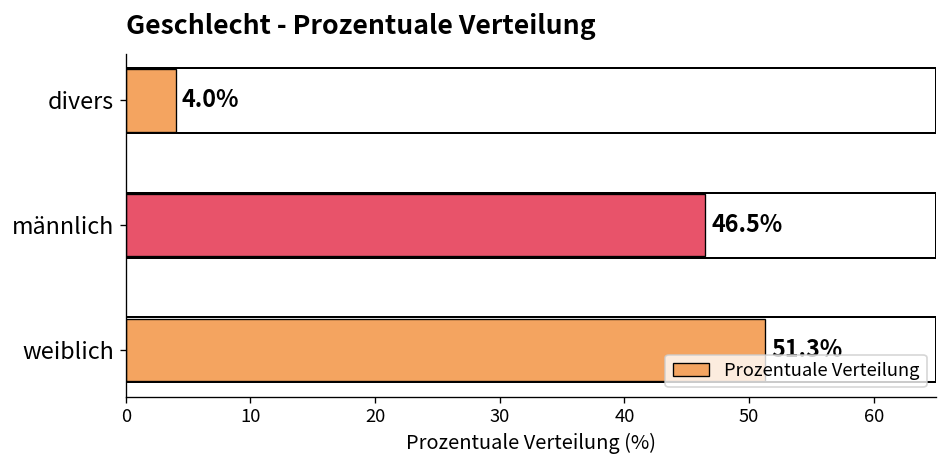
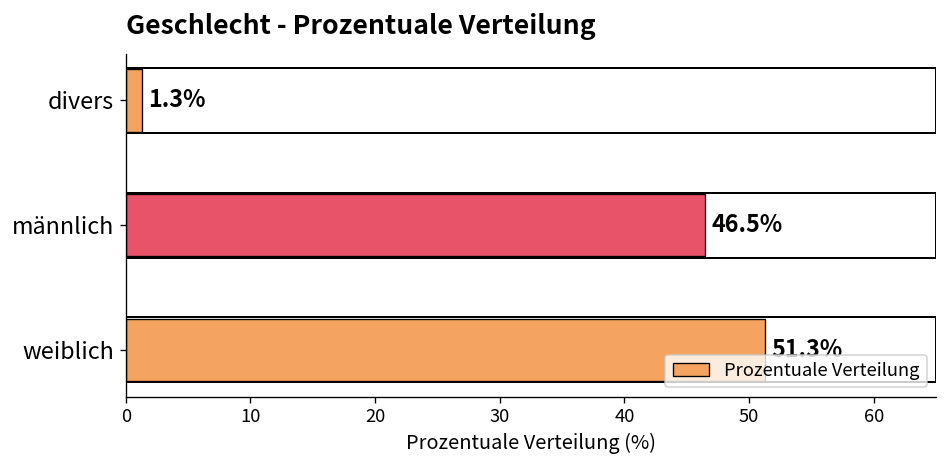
divers: 4.0% -> 1.3%
